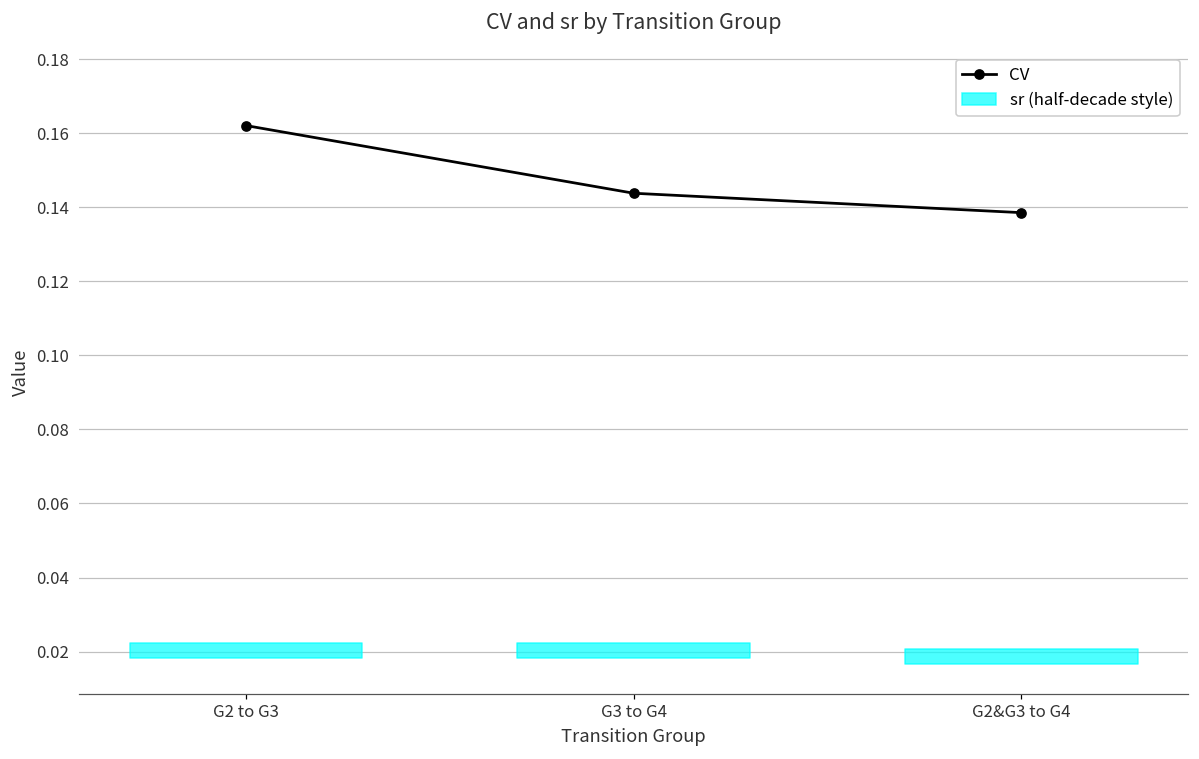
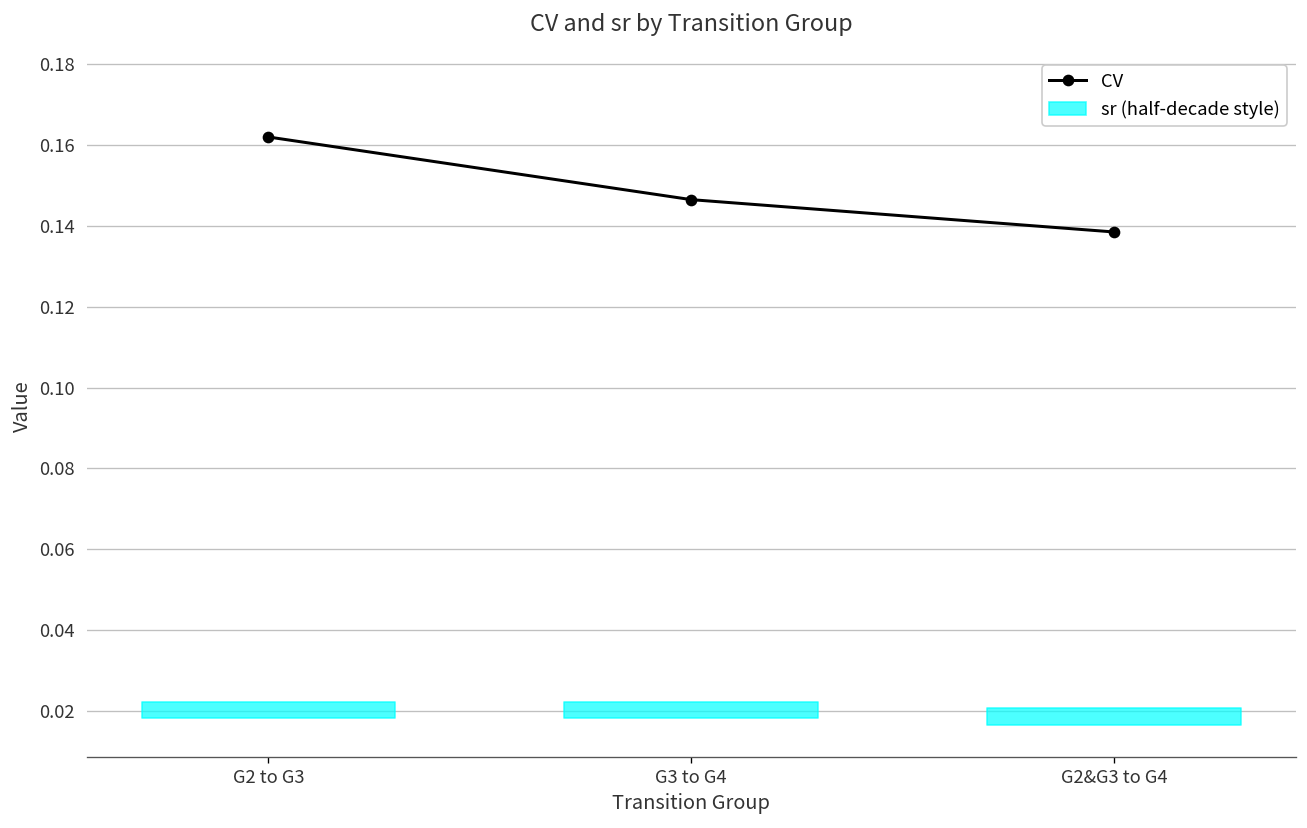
CV, G3 to G4: 0.144 -> 0.147
